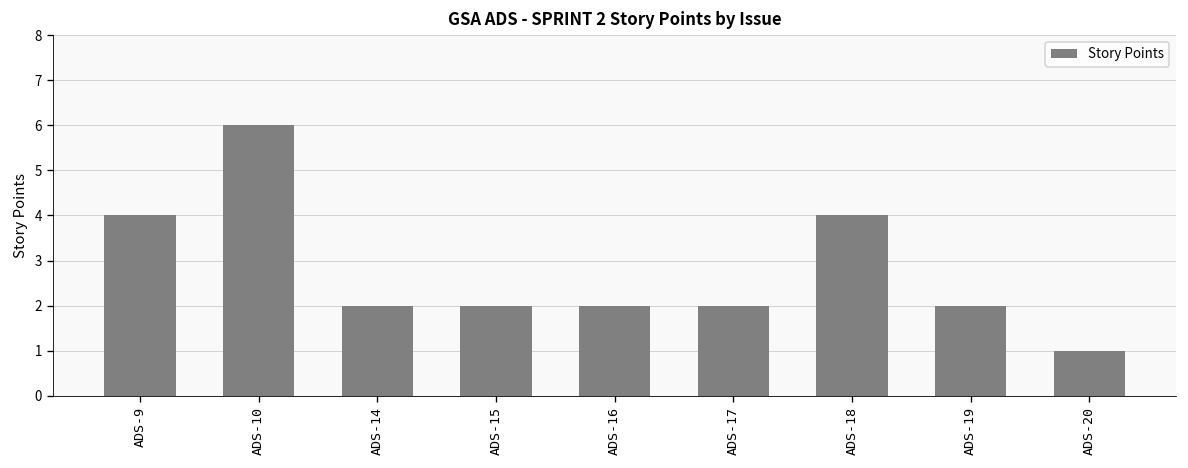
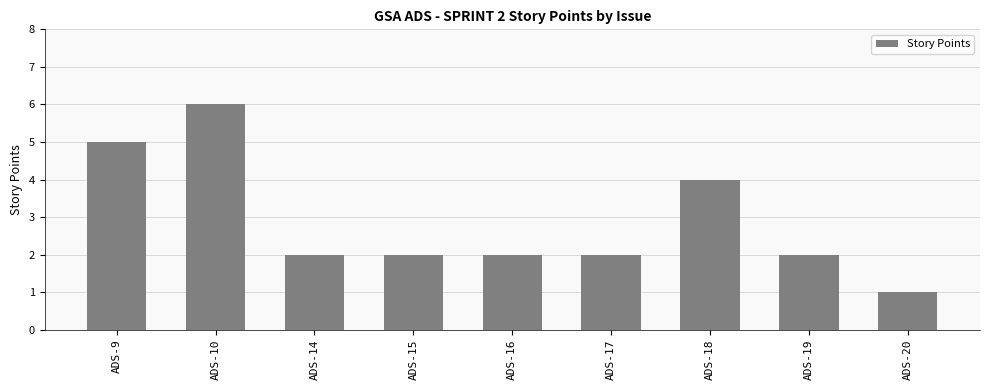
ADS-9: 4 -> 5
